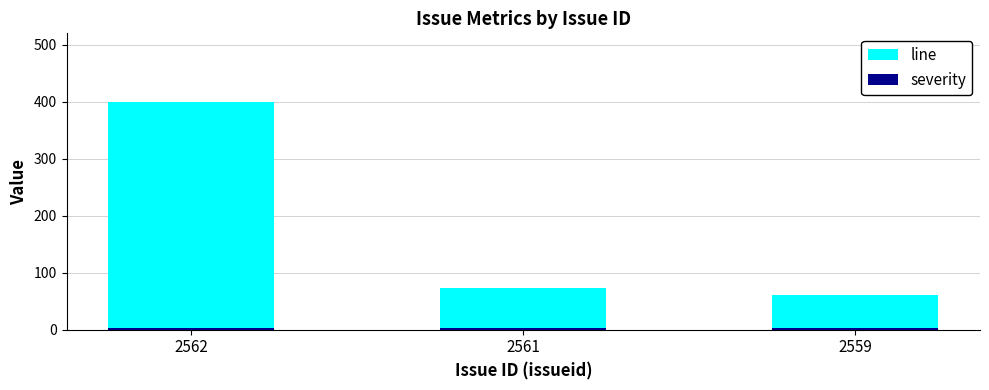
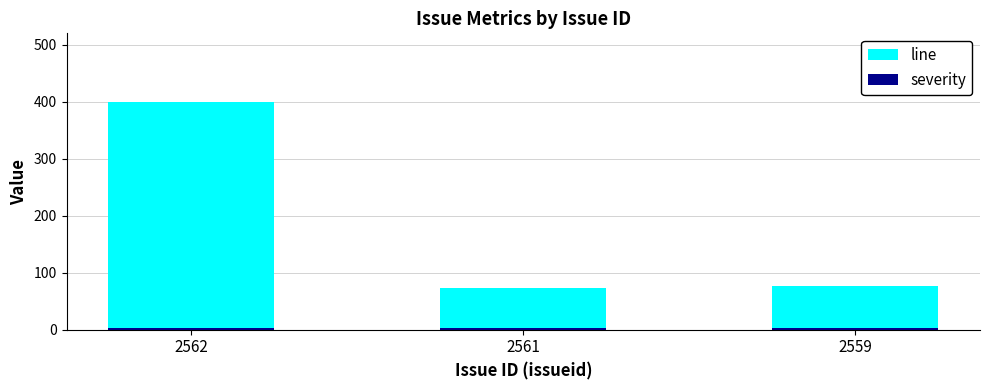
line, 2559: 60 -> 80
